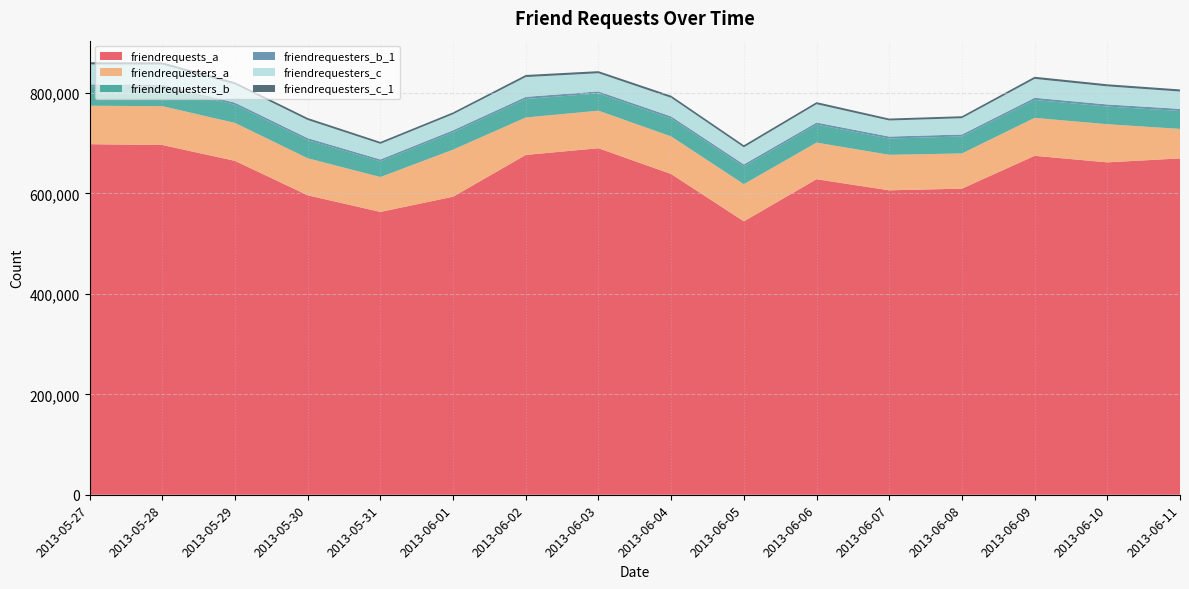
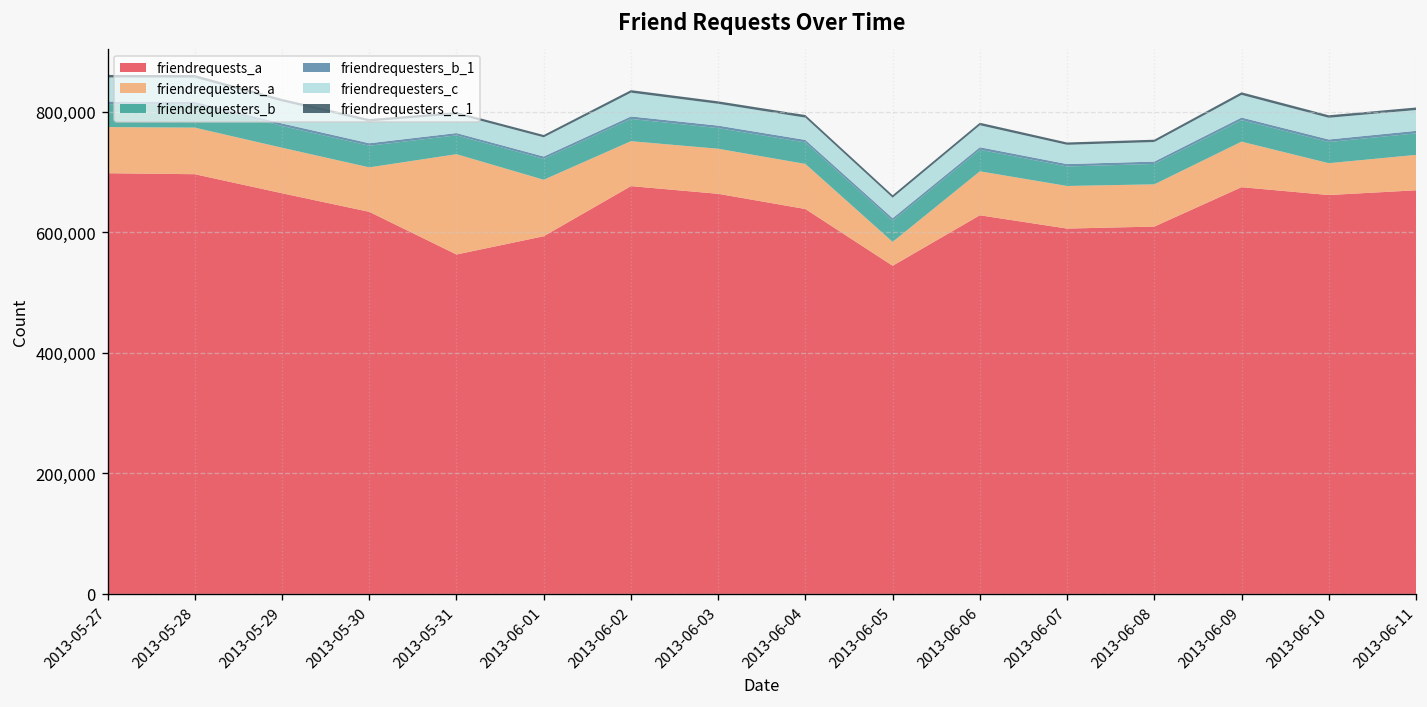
friendrequests_a, 2013-05-30: 600,000 -> 630,000
friendrequesters_a, 2013-05-31: 70,000 -> 170,000
friendrequests_a, 2013-06-03: 690,000 -> 660,000
friendrequesters_a, 2013-06-05: 70,000 -> 40,000
friendrequesters_a, 2013-06-10: 80,000 -> 50,000
